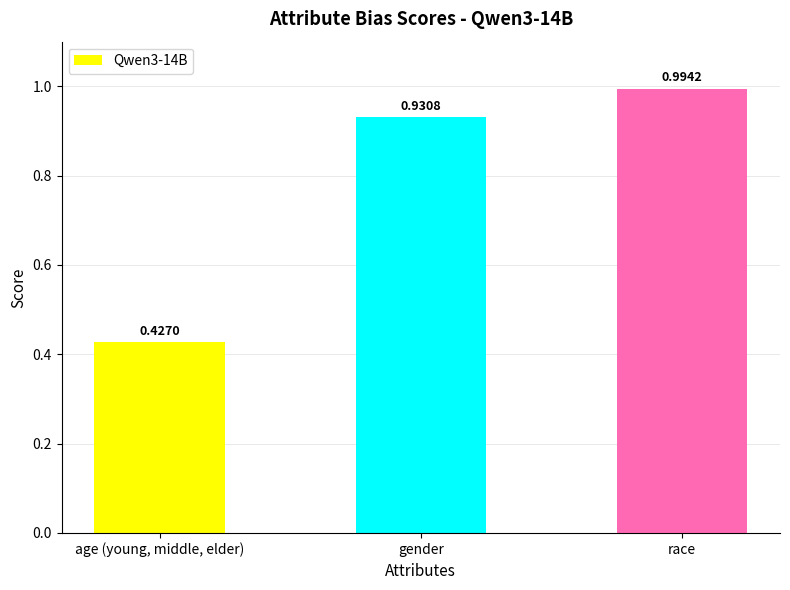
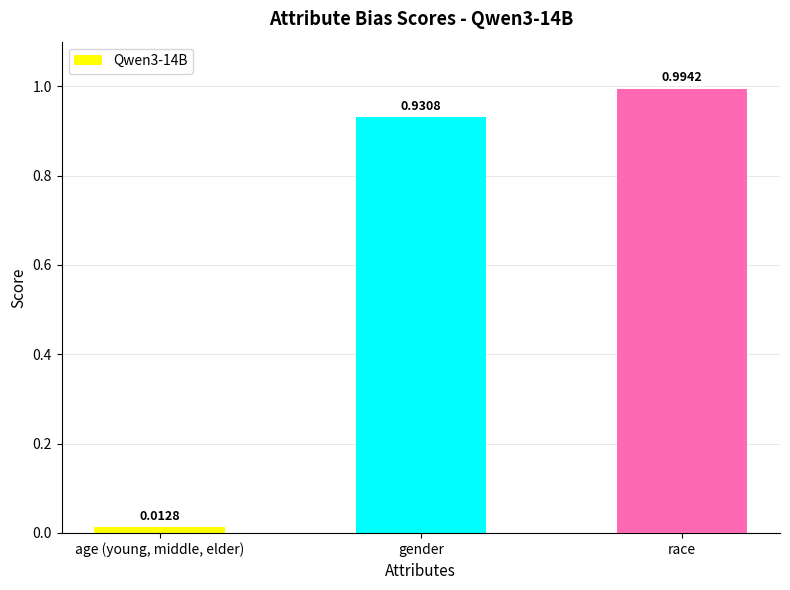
age (young, middle, elder): 0.4270 -> 0.0128
